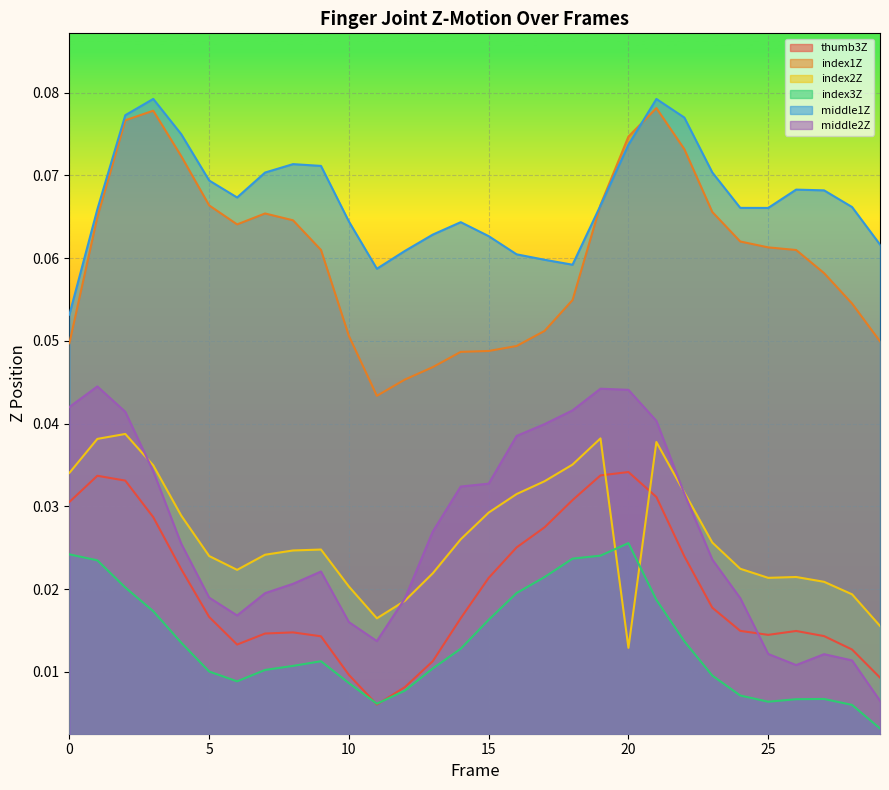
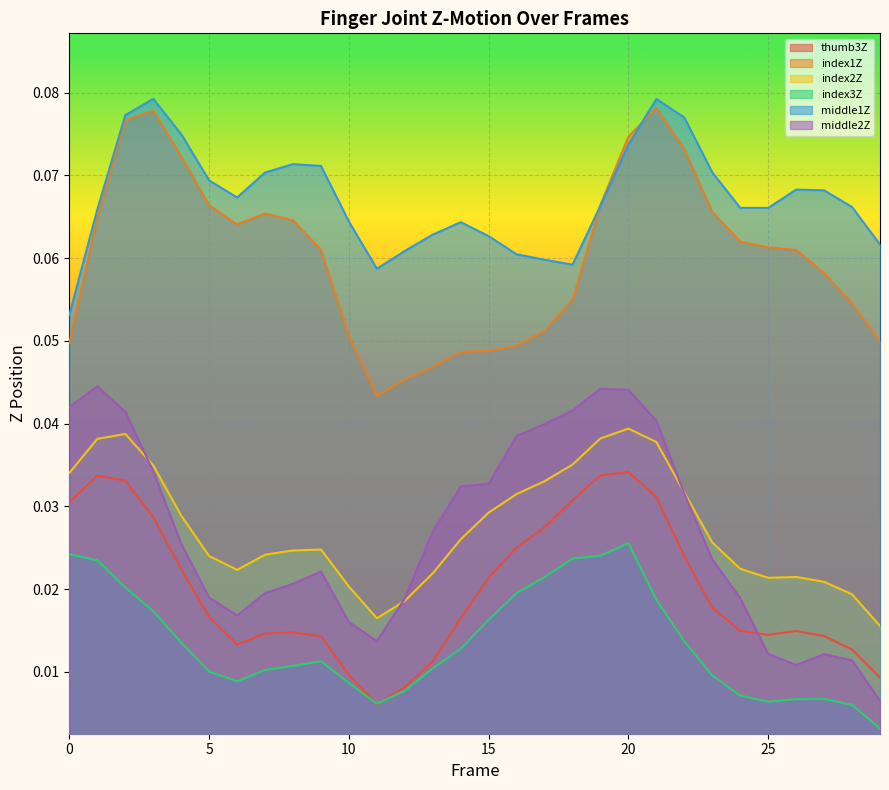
index2Z, 20: 0.013 -> 0.039
